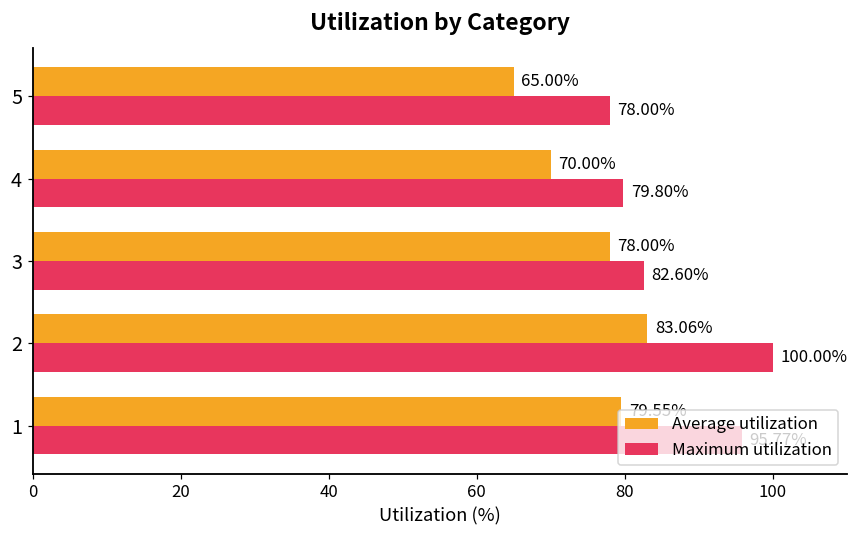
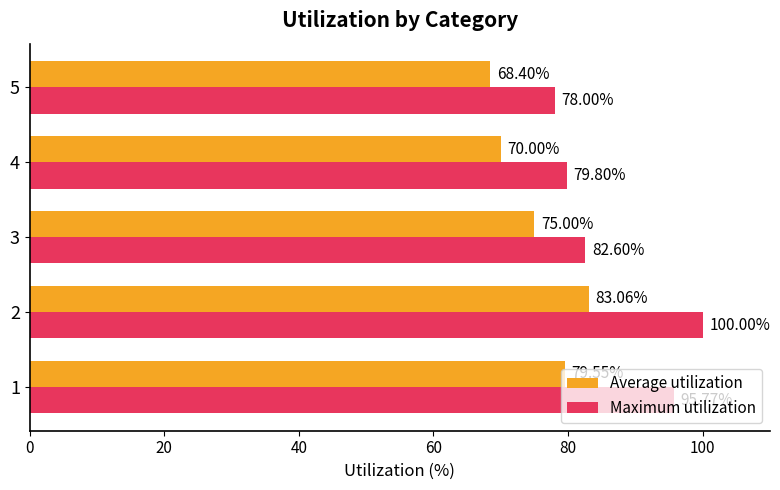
Average utilization, 5: 65.00% -> 68.40%
Average utilization, 3: 78.00% -> 75.00%
